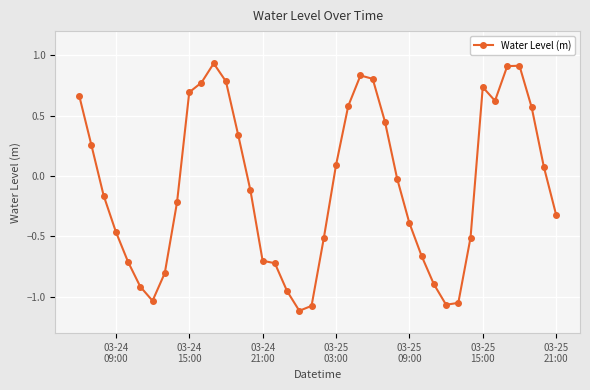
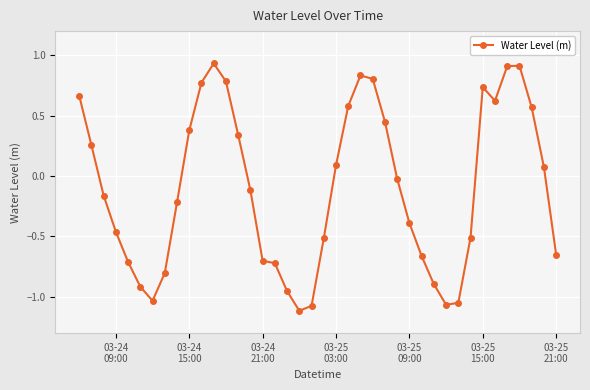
03-24 15:00: 0.69 -> 0.38
03-25 21:00: -0.32 -> -0.65
